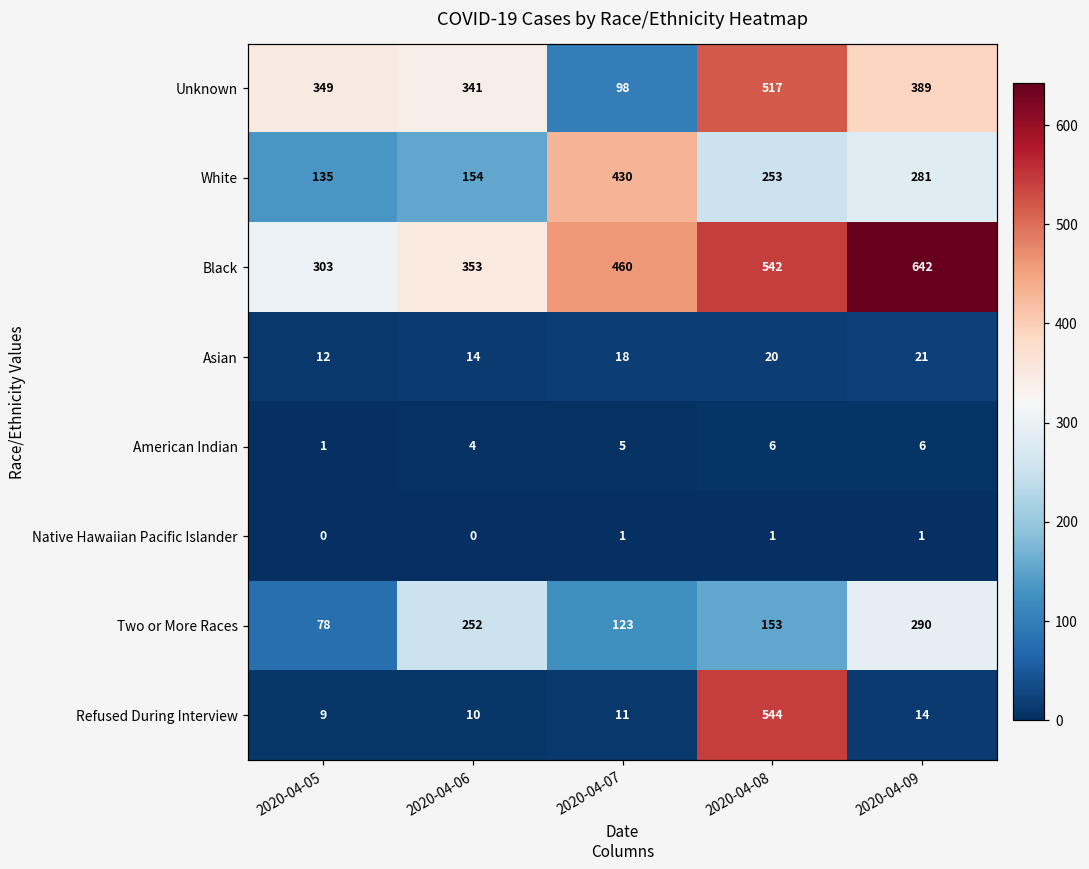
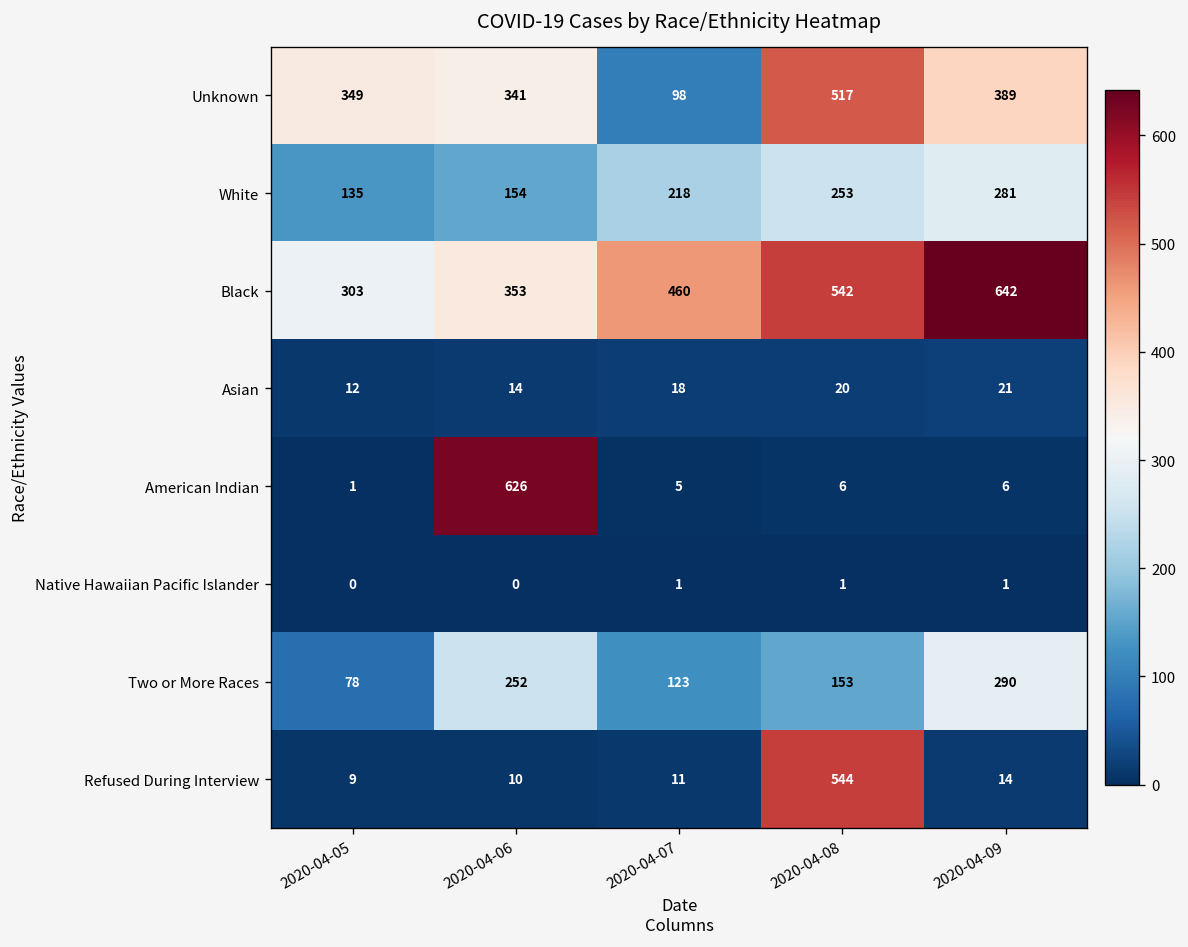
White, 2020-04-07: 430 -> 218
American Indian, 2020-04-06: 4 -> 626
